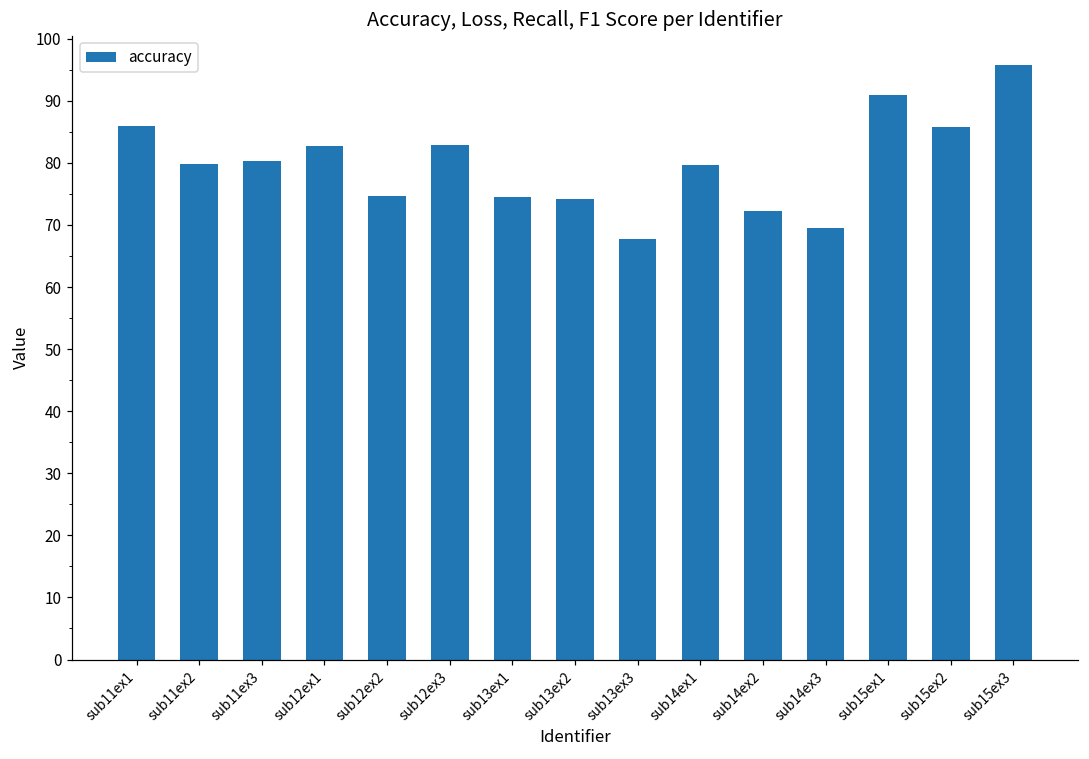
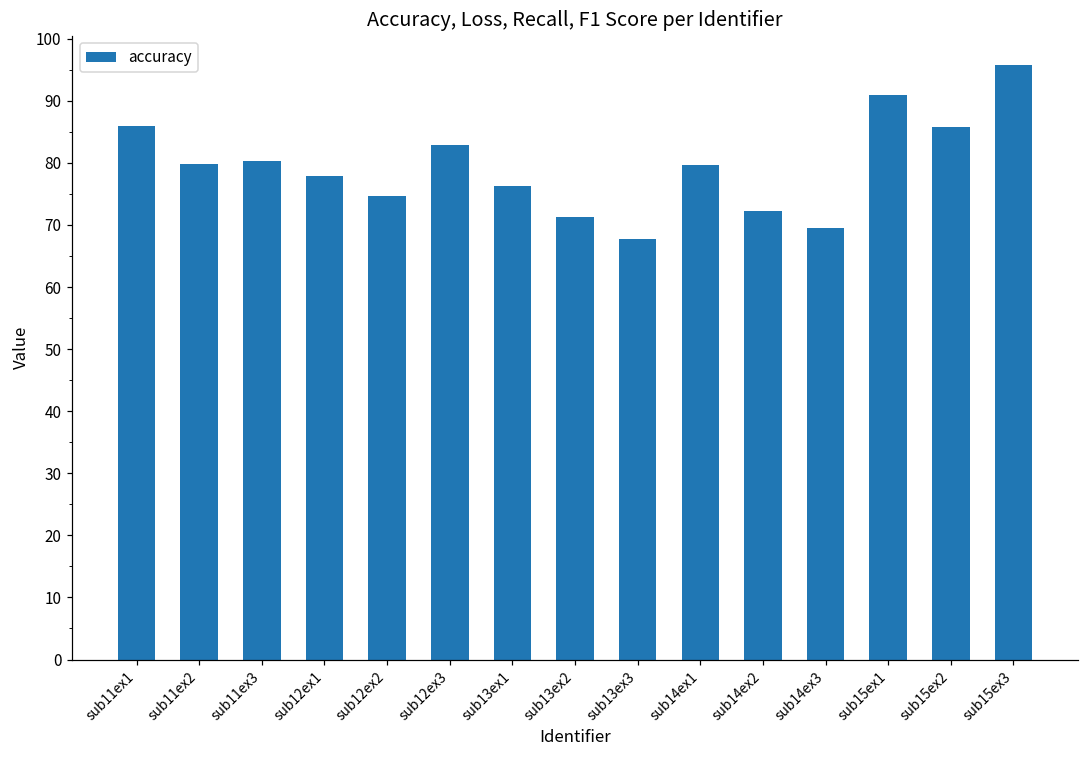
sub12ex1: 83 -> 78
sub13ex1: 74 -> 76
sub13ex2: 74 -> 71
